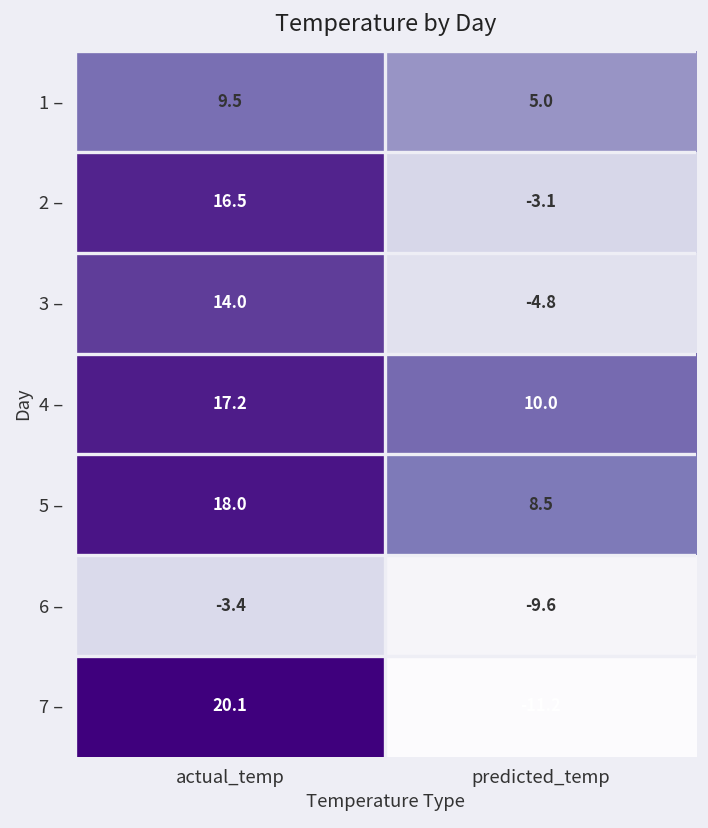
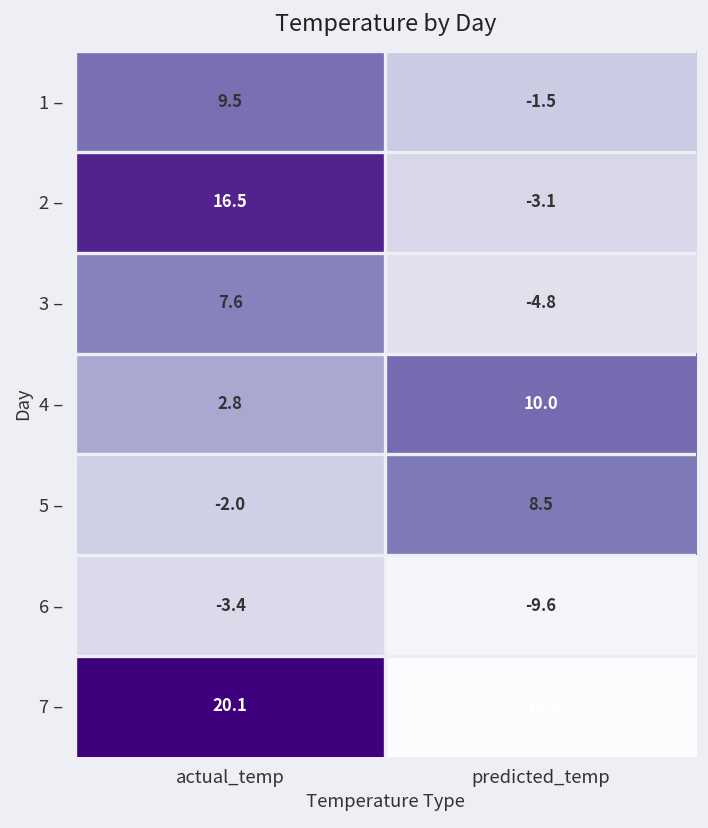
1 –, predicted_temp: 5.0 -> -1.5
3 –, actual_temp: 14.0 -> 7.6
4 –, actual_temp: 17.2 -> 2.8
5 –, actual_temp: 18.0 -> -2.0
